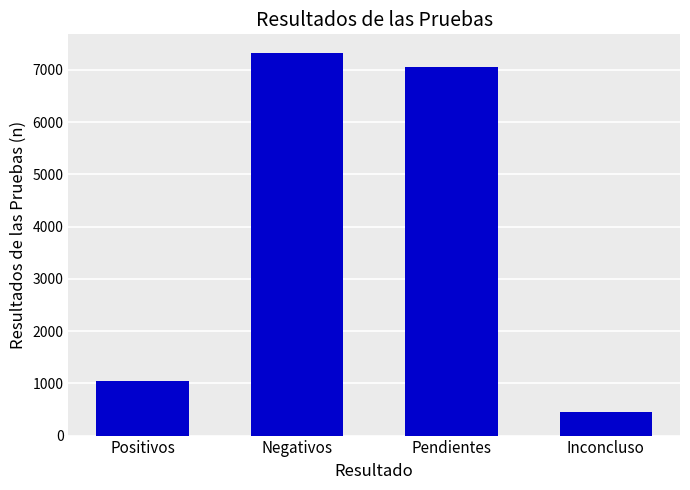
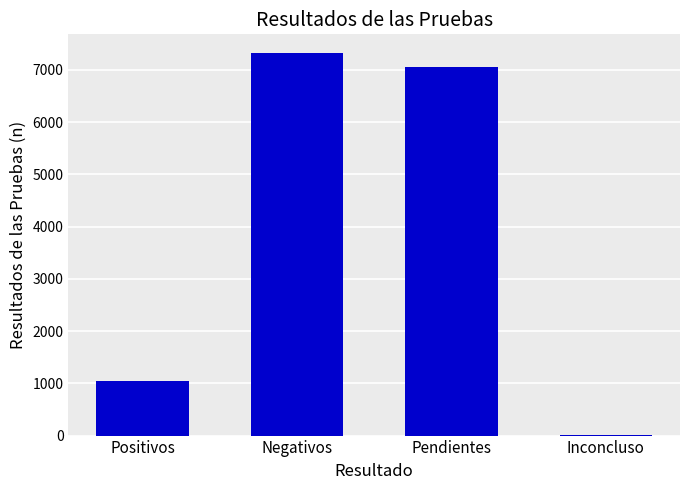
Inconcluso: 400 -> 0
